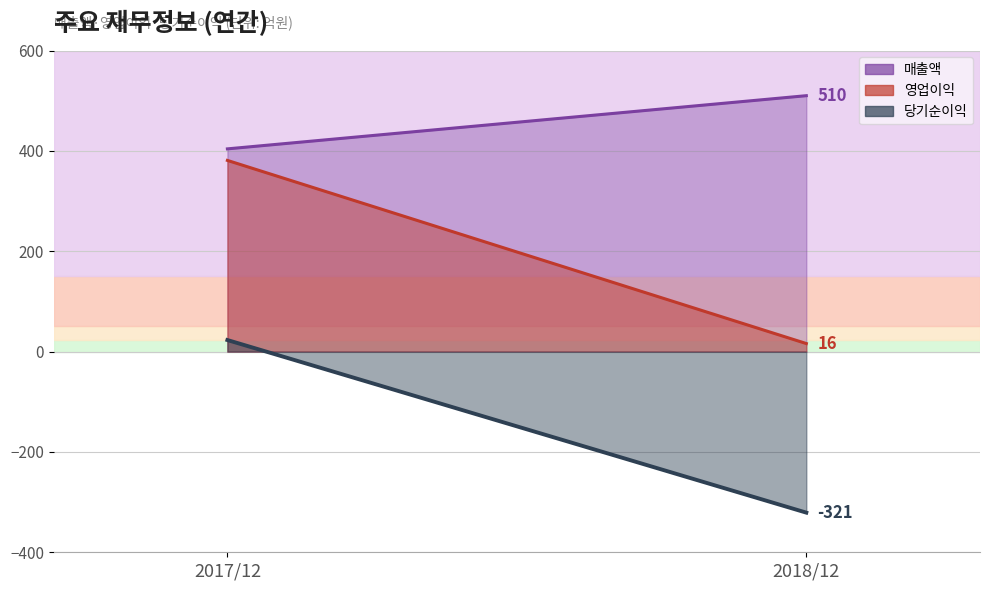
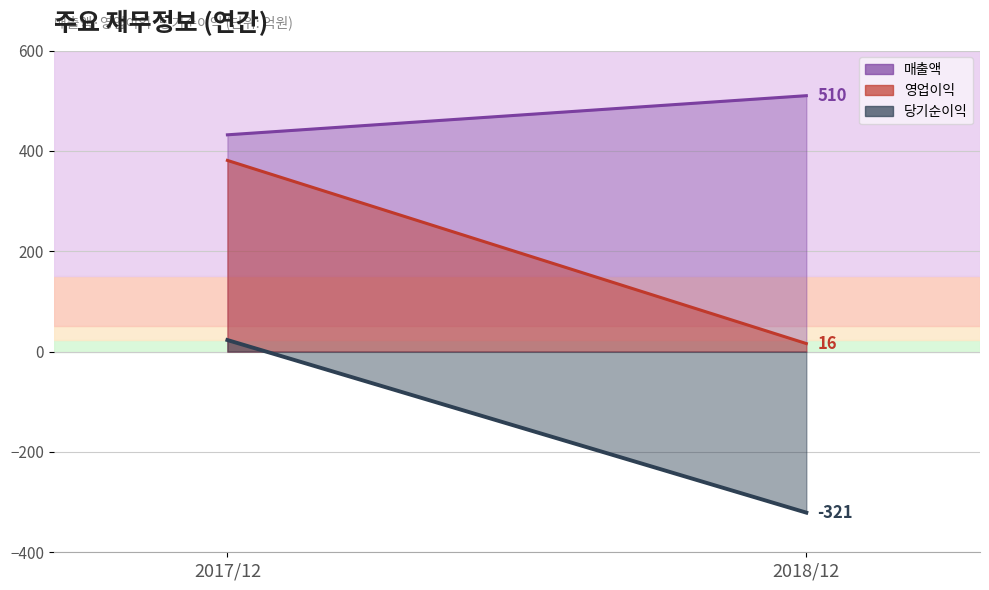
매출액, 2017/12: 400 -> 430
